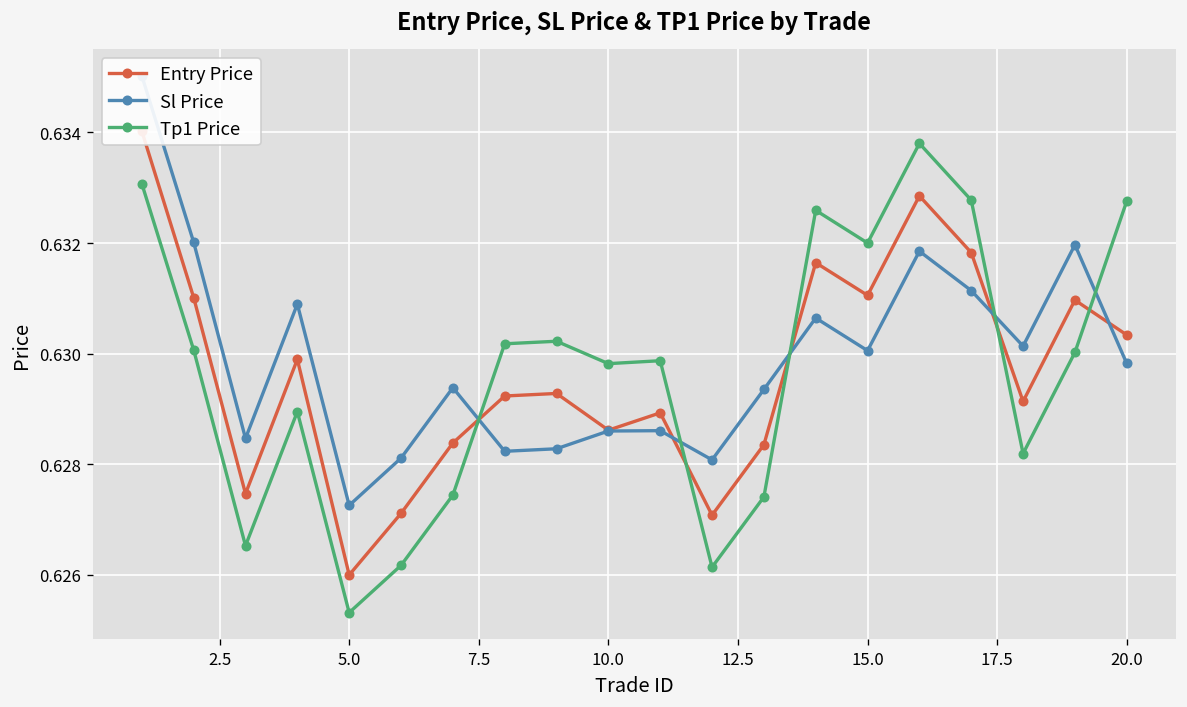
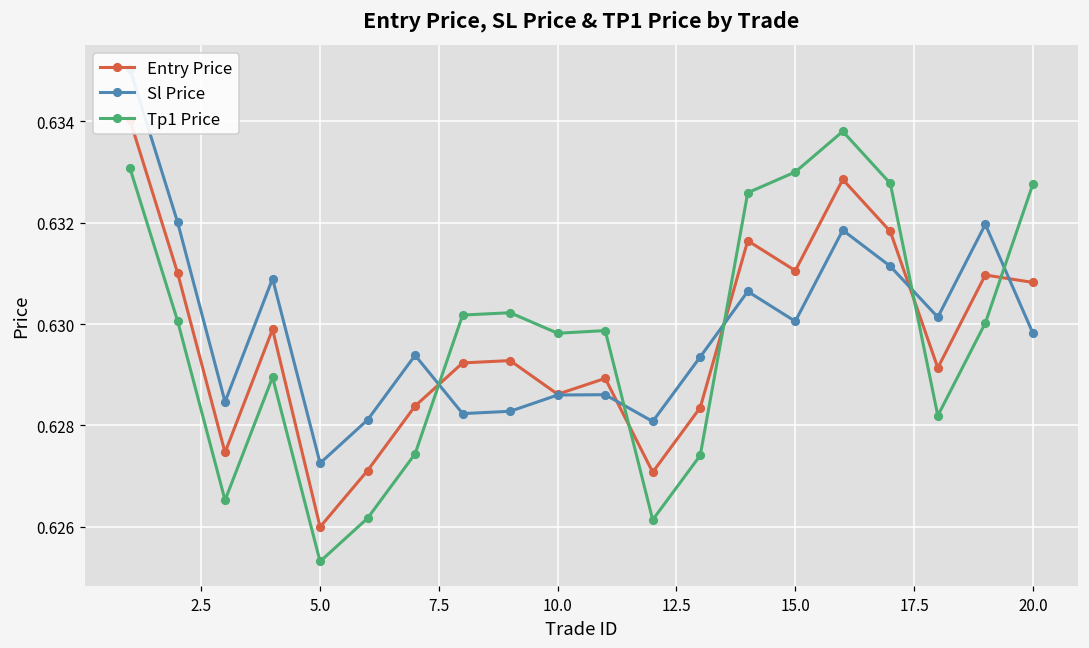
Tp1 Price, 15.0: 0.632 -> 0.633
Entry Price, 20.0: 0.6303 -> 0.6308
